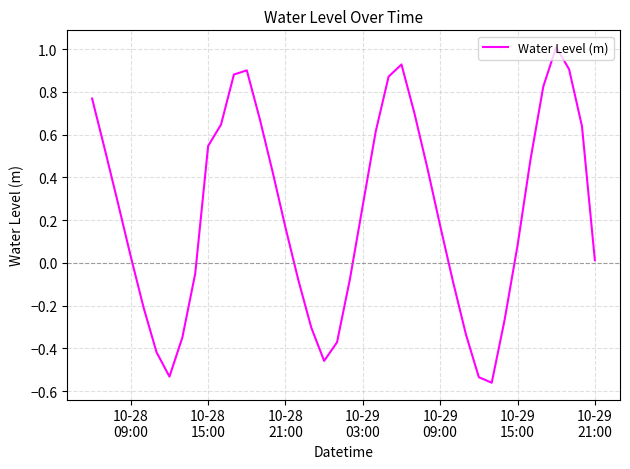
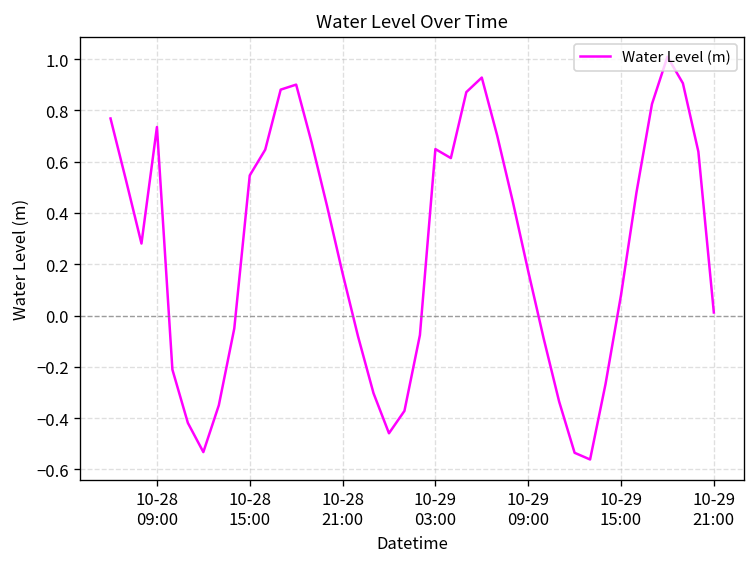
10-28 09:00: 0.03 -> 0.74
10-29 03:00: 0.27 -> 0.65
